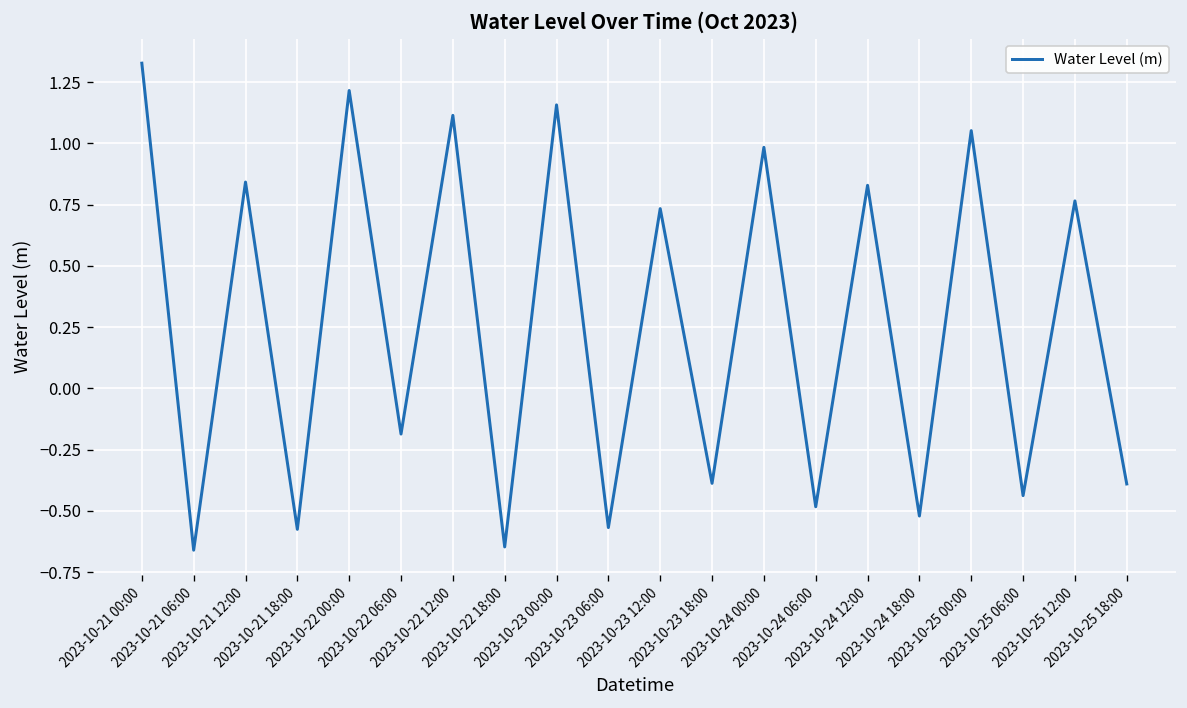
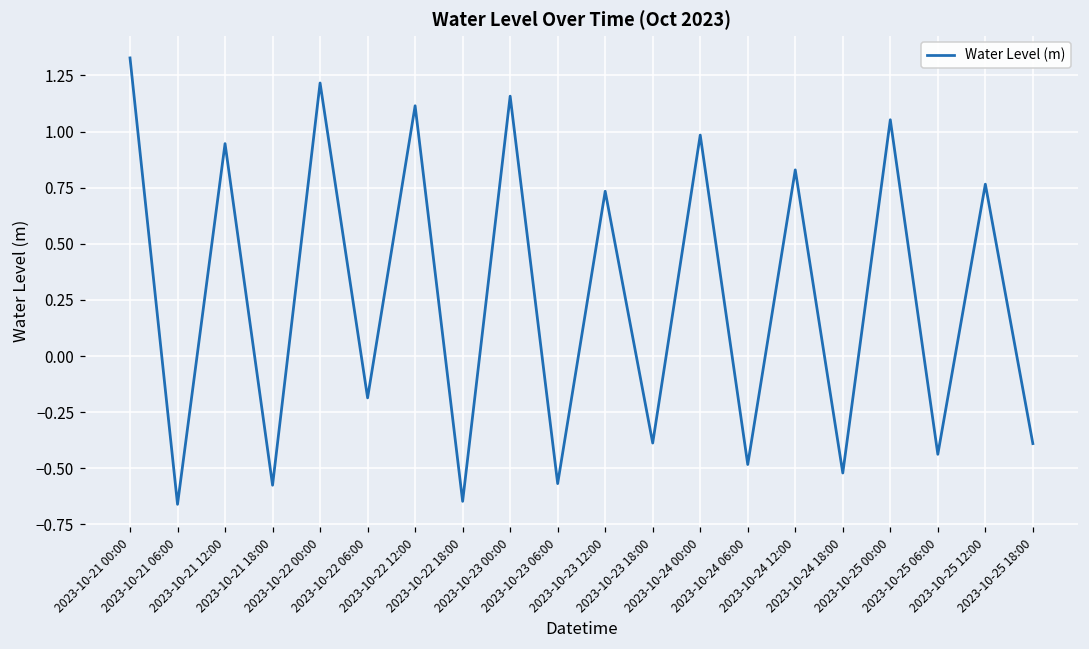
2023-10-21 12:00: 0.84 -> 0.95
